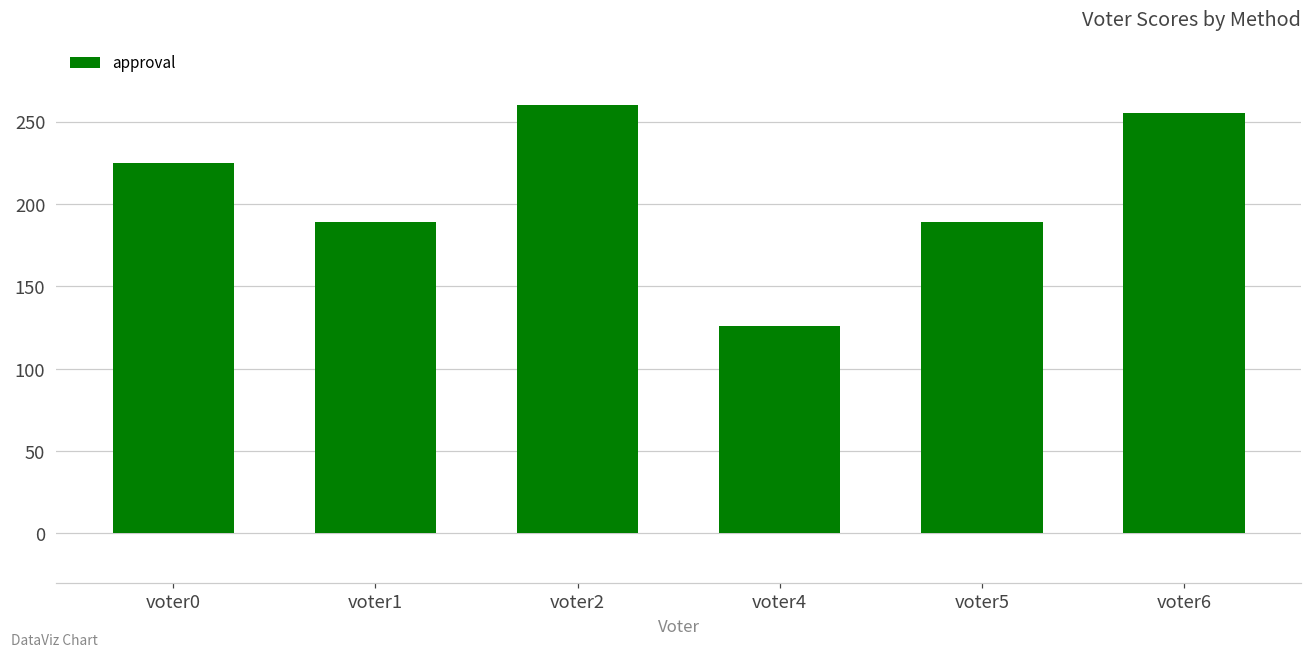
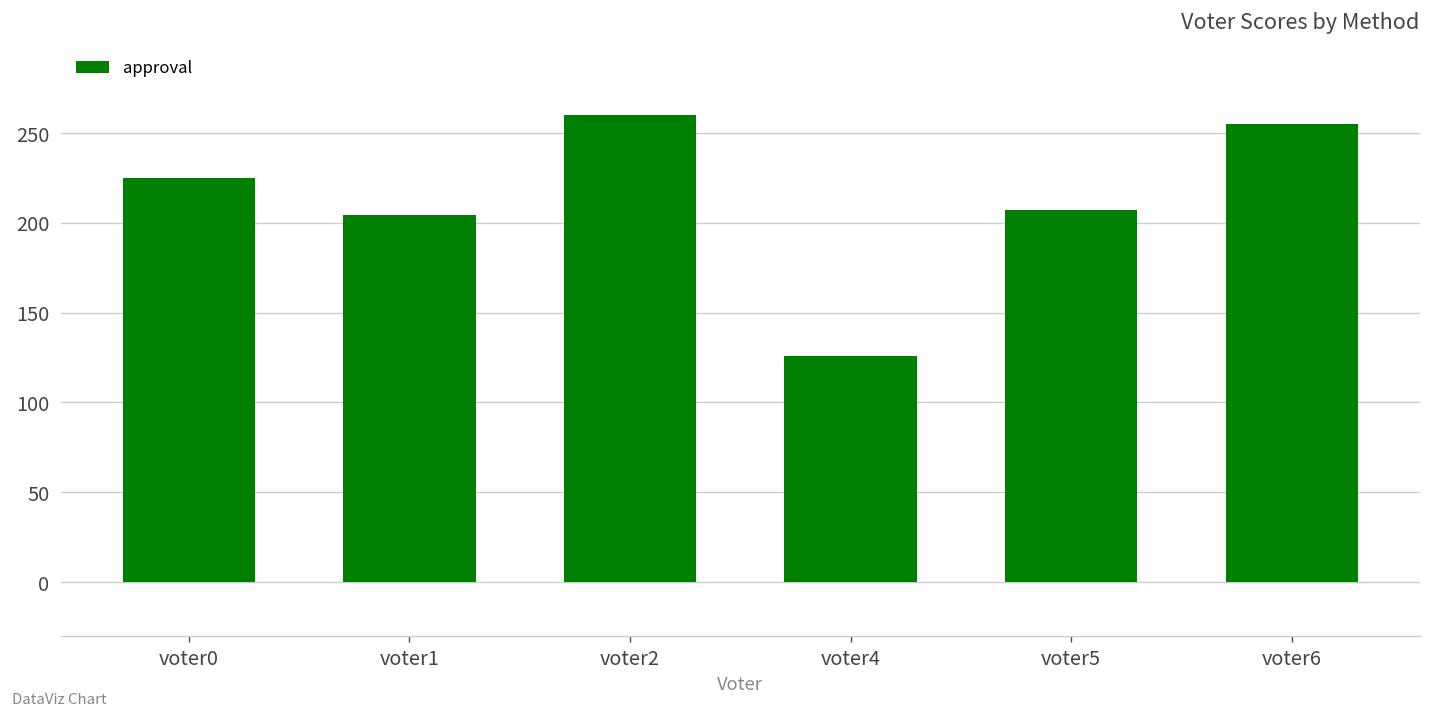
voter1: 189 -> 204
voter5: 189 -> 207
